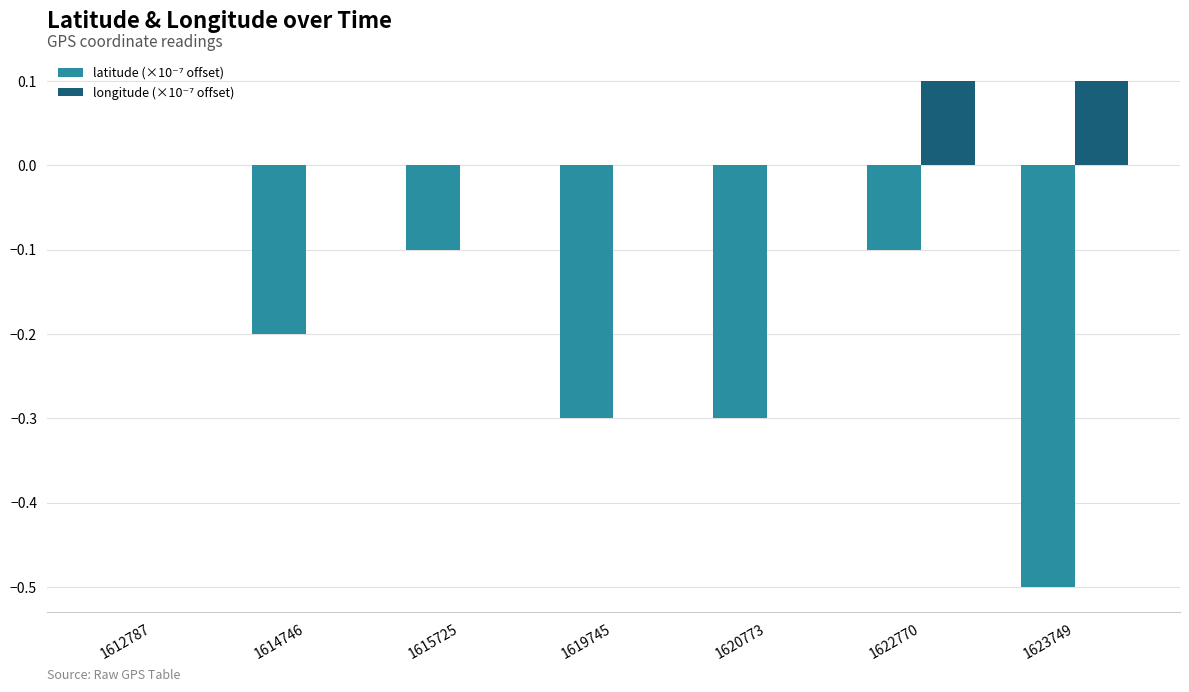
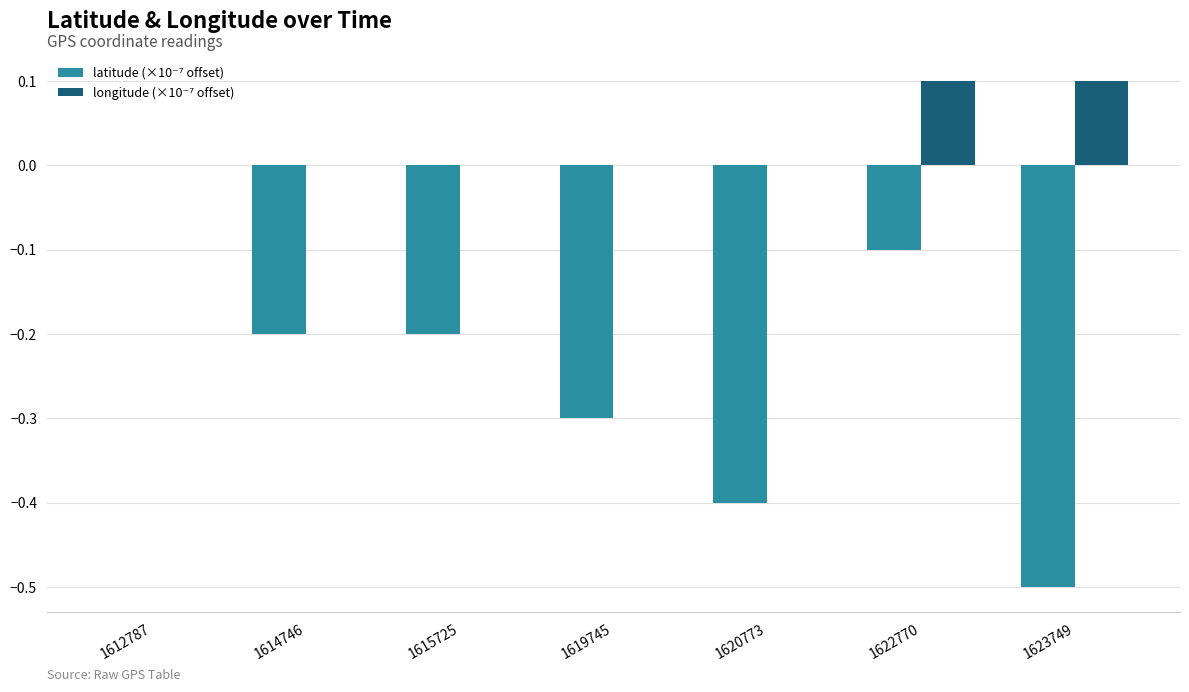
latitude (×10⁻⁷ offset), 1615725: -0.10 -> -0.20
latitude (×10⁻⁷ offset), 1620773: -0.30 -> -0.40
